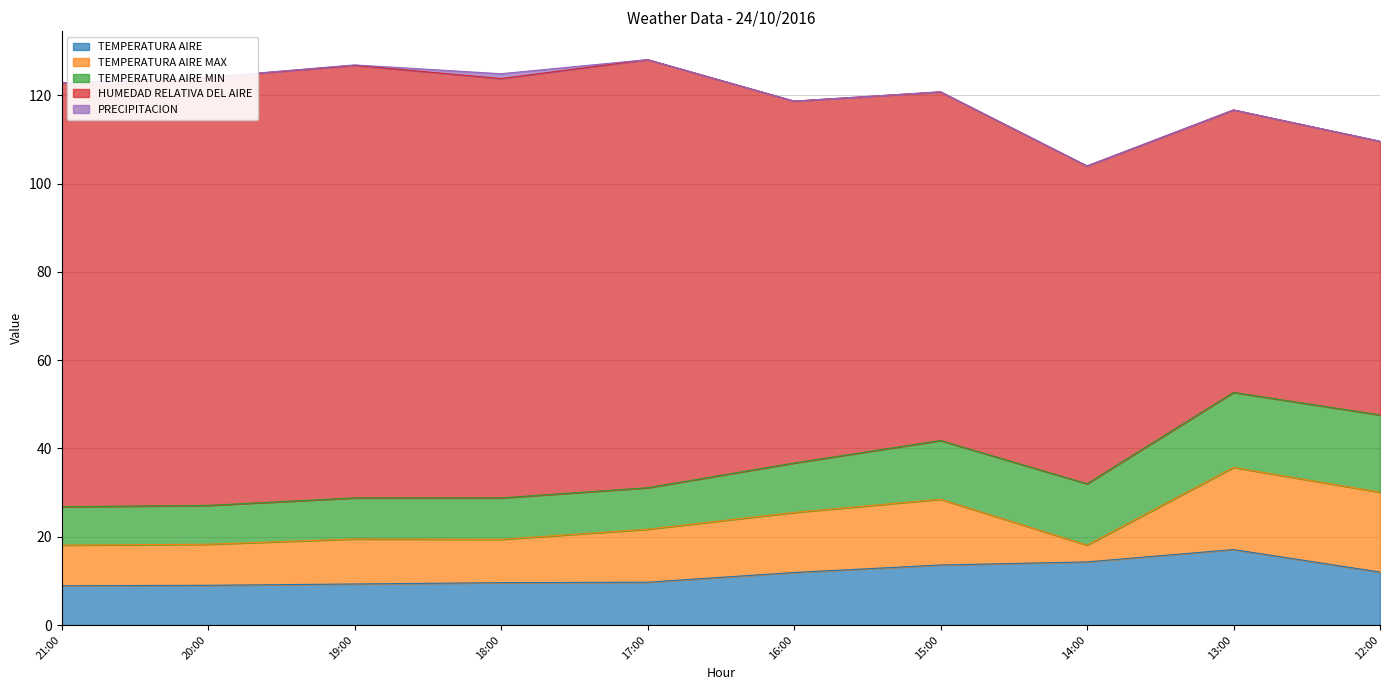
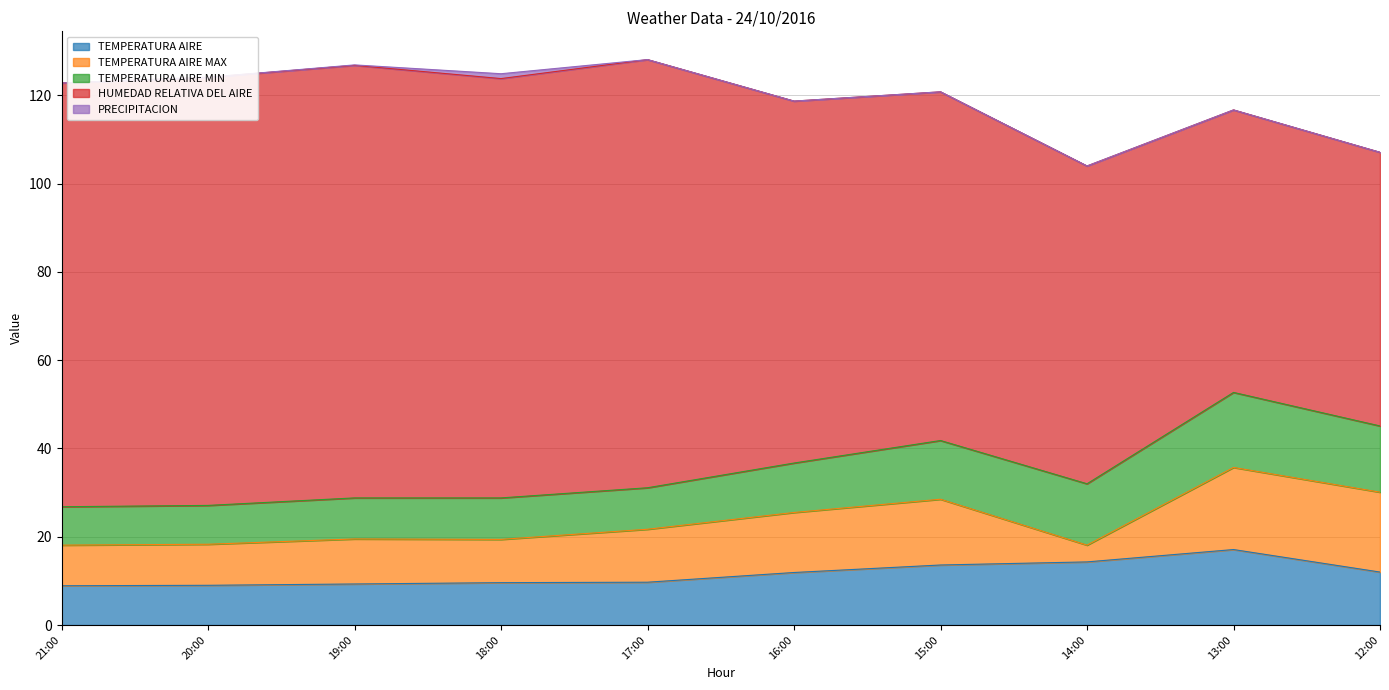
TEMPERATURA AIRE MIN, 12:00: 18 -> 15
